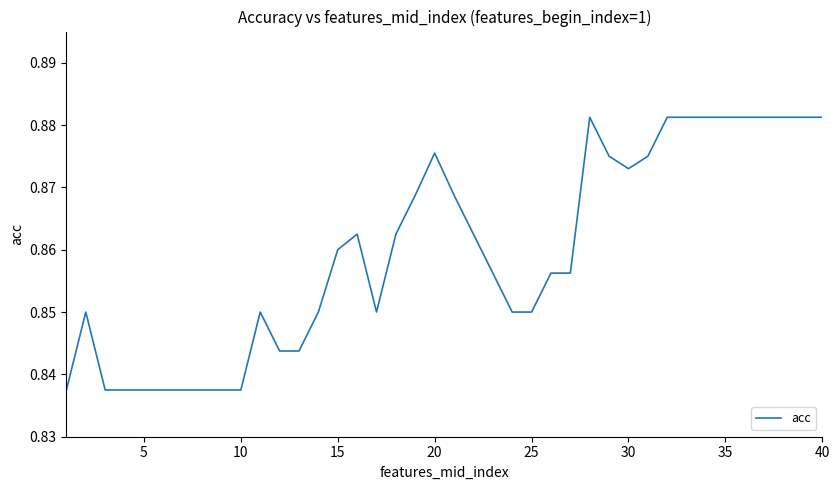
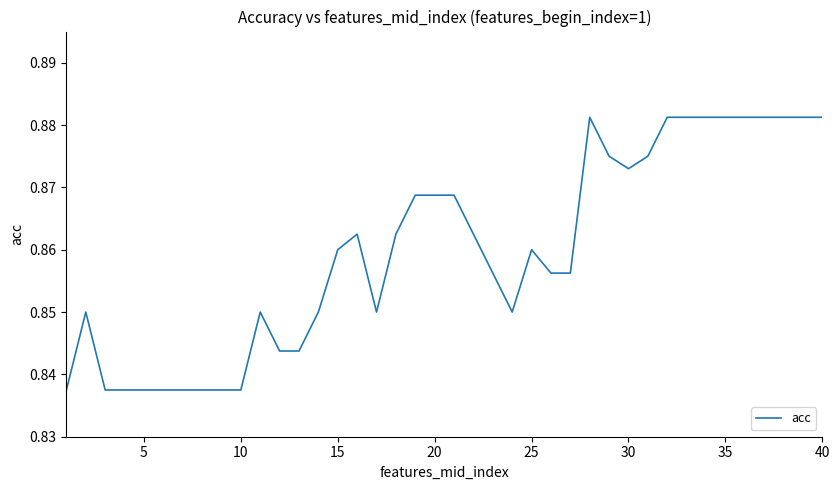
20: 0.876 -> 0.869
25: 0.85 -> 0.86
